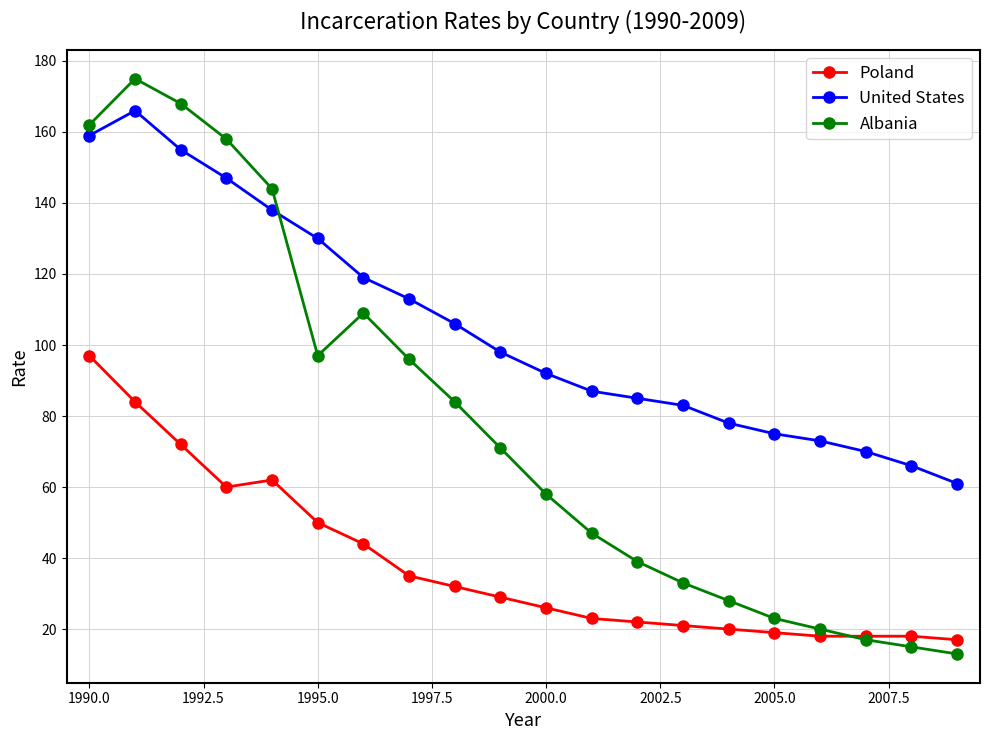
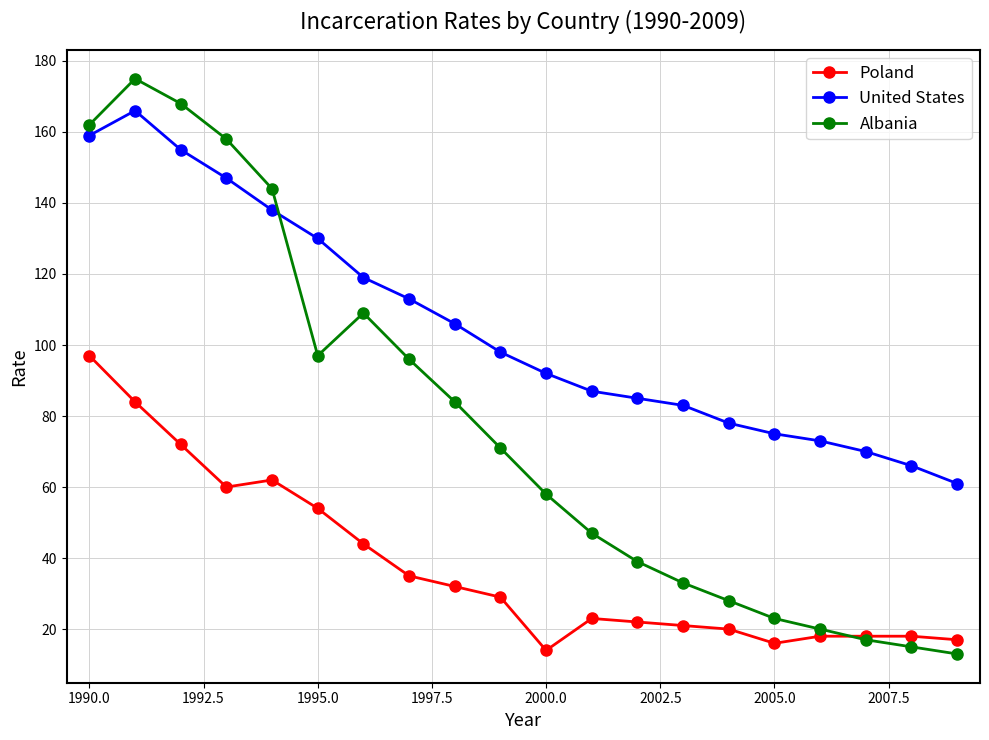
Poland, 1995.0: 50 -> 54
Poland, 2000.0: 26 -> 14
Poland, 2005.0: 19 -> 16
